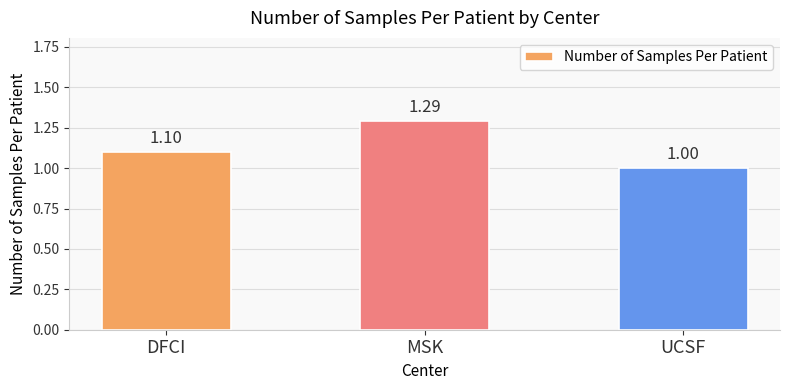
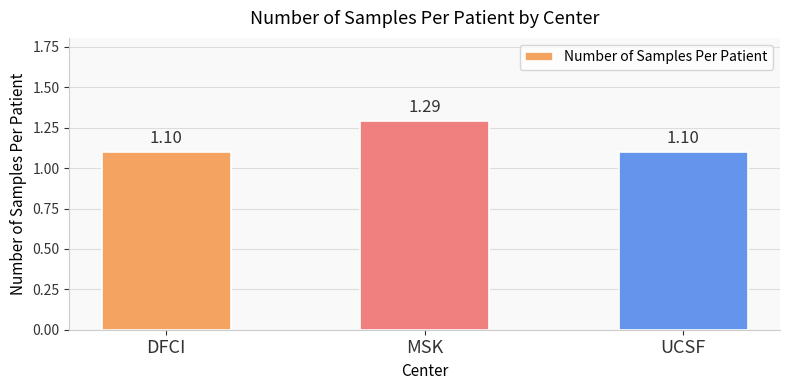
UCSF: 1.00 -> 1.10
